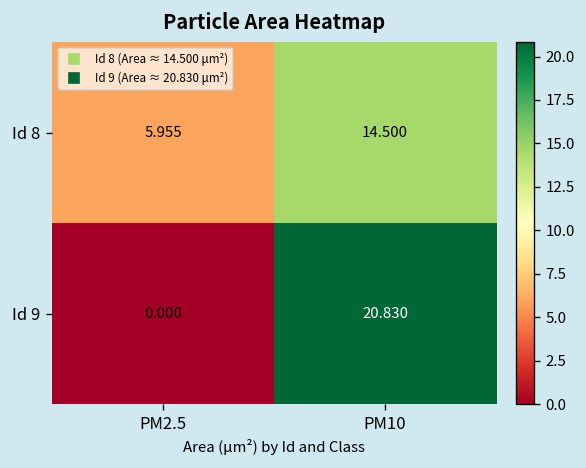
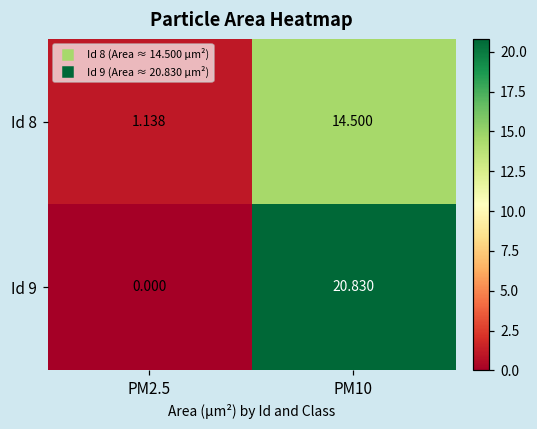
Id 8, PM2.5: 5.955 -> 1.138
